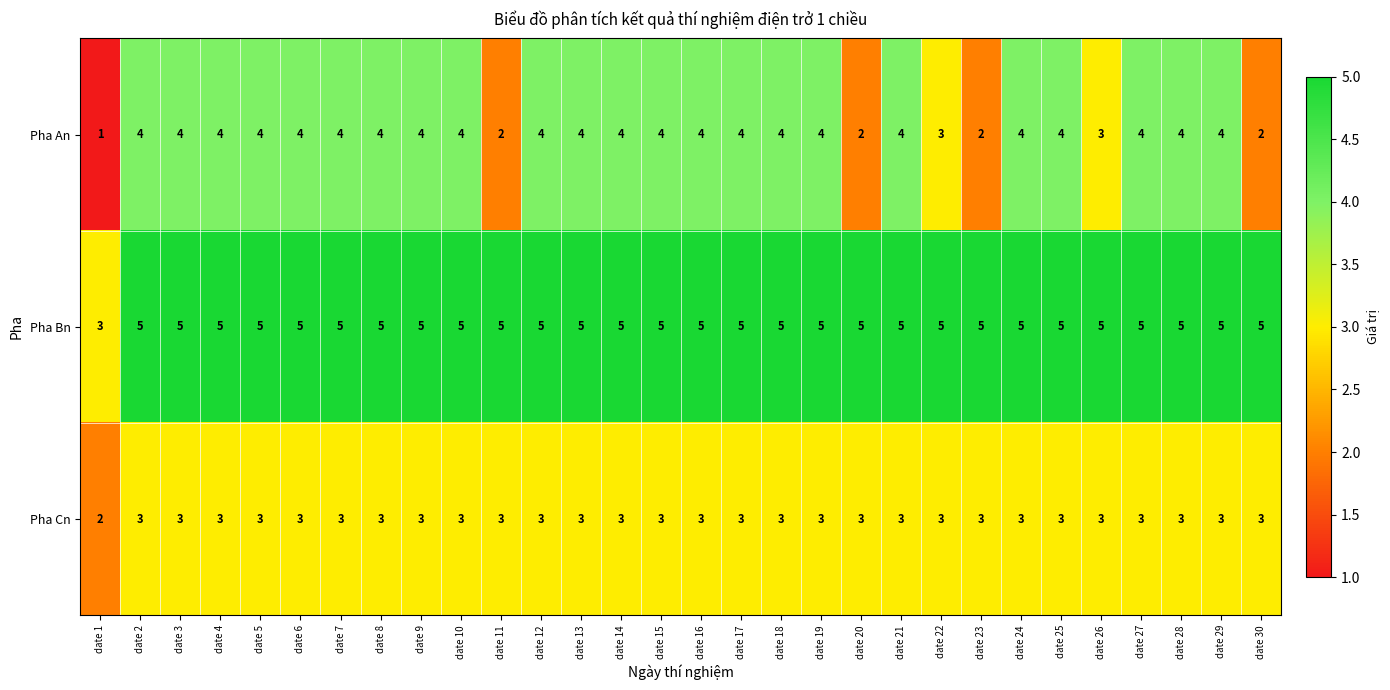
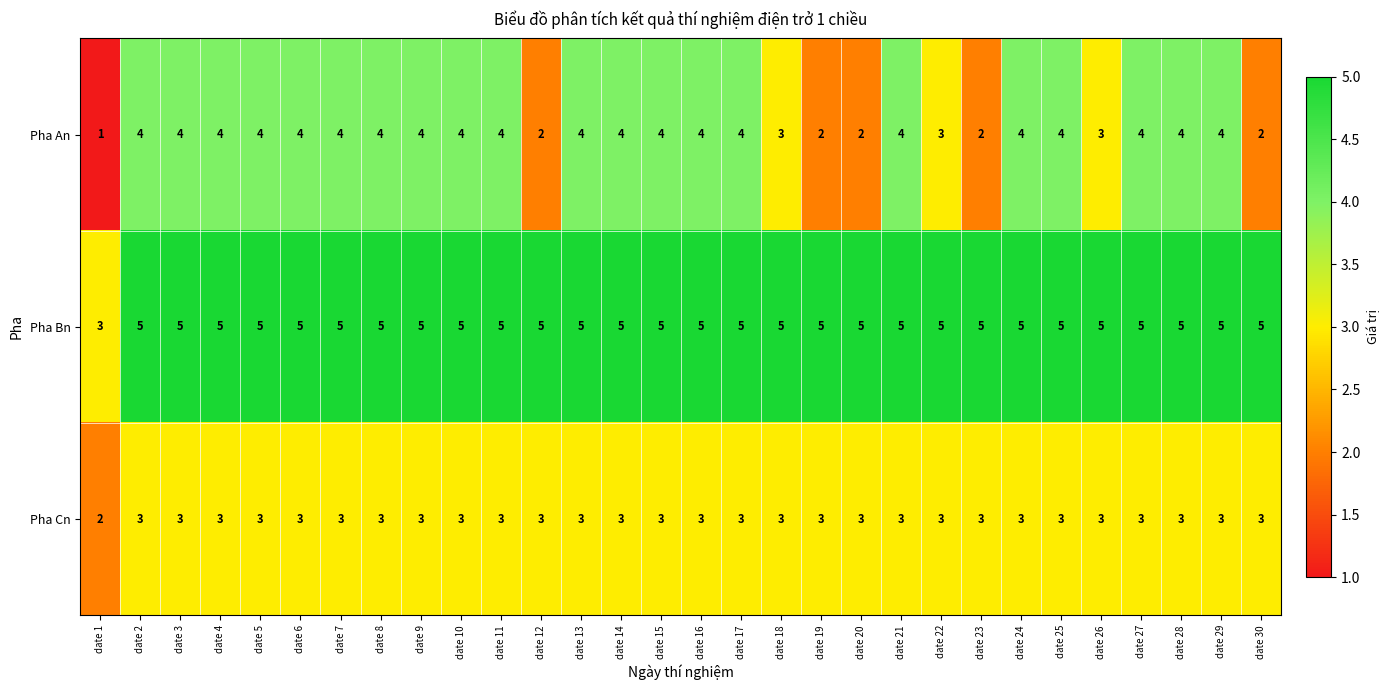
Pha An, date 11: 2 -> 4
Pha An, date 12: 4 -> 2
Pha An, date 18: 4 -> 3
Pha An, date 19: 4 -> 2
